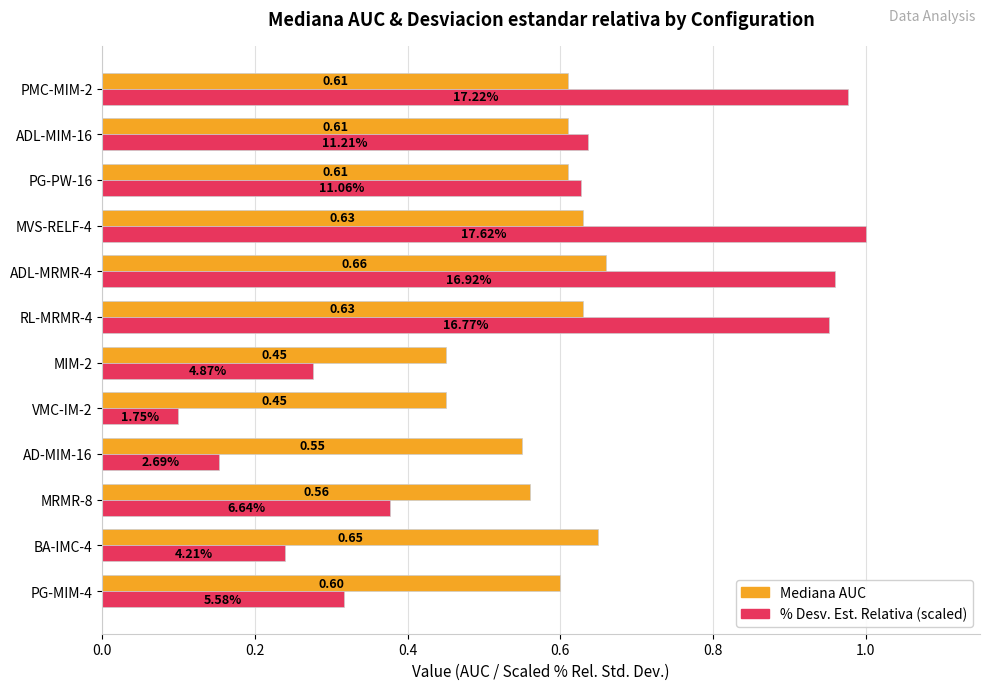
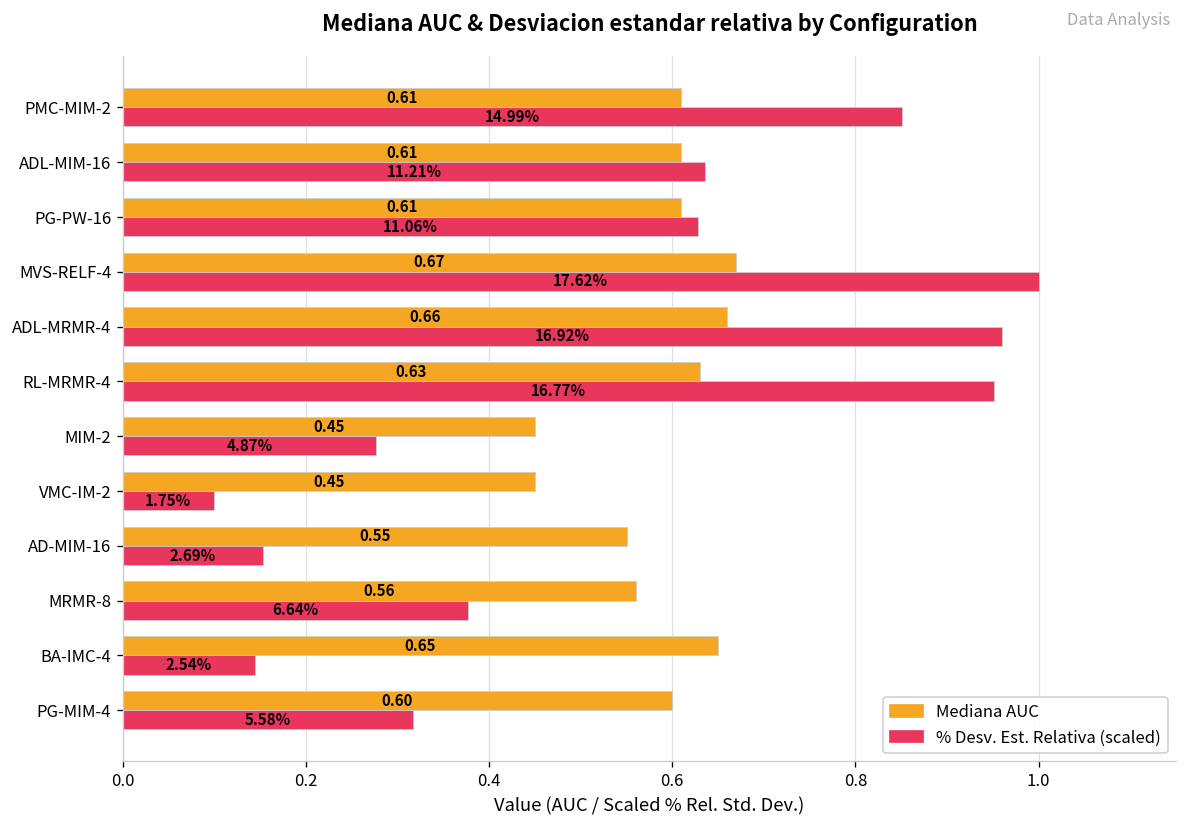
% Desv. Est. Relativa (scaled), PMC-MIM-2: 17.22% -> 14.99%
Mediana AUC, MVS-RELF-4: 0.63 -> 0.67
% Desv. Est. Relativa (scaled), BA-IMC-4: 4.21% -> 2.54%
